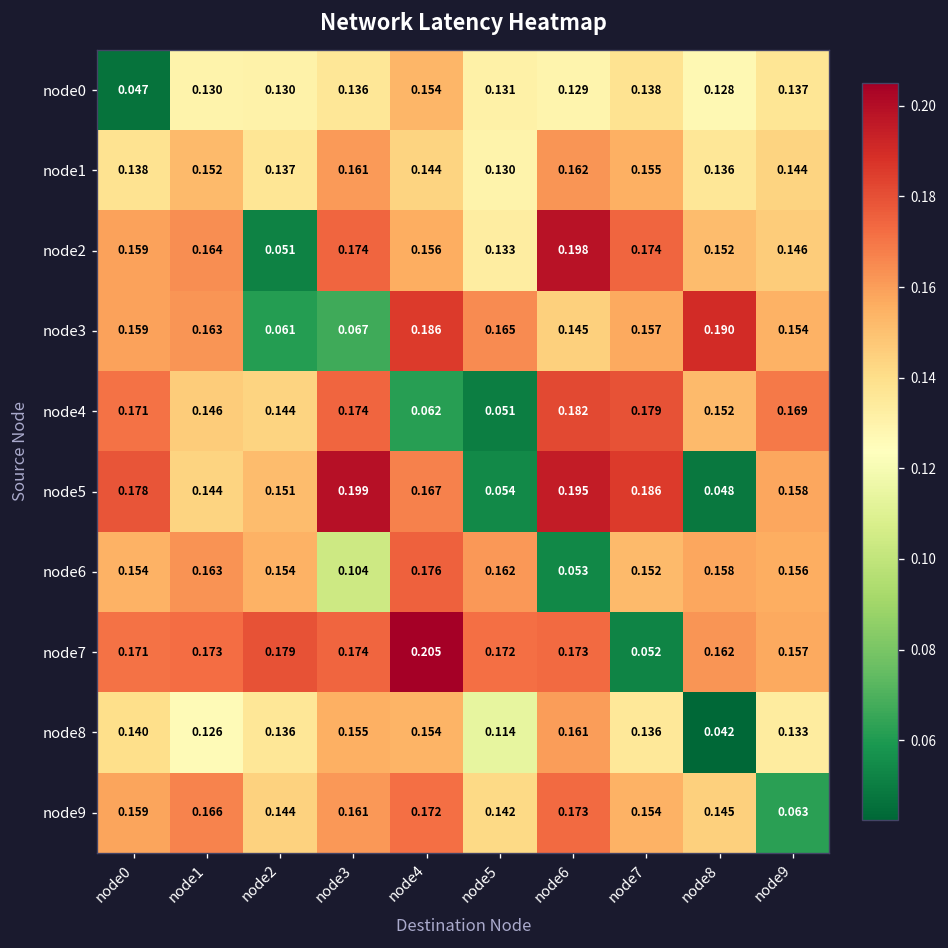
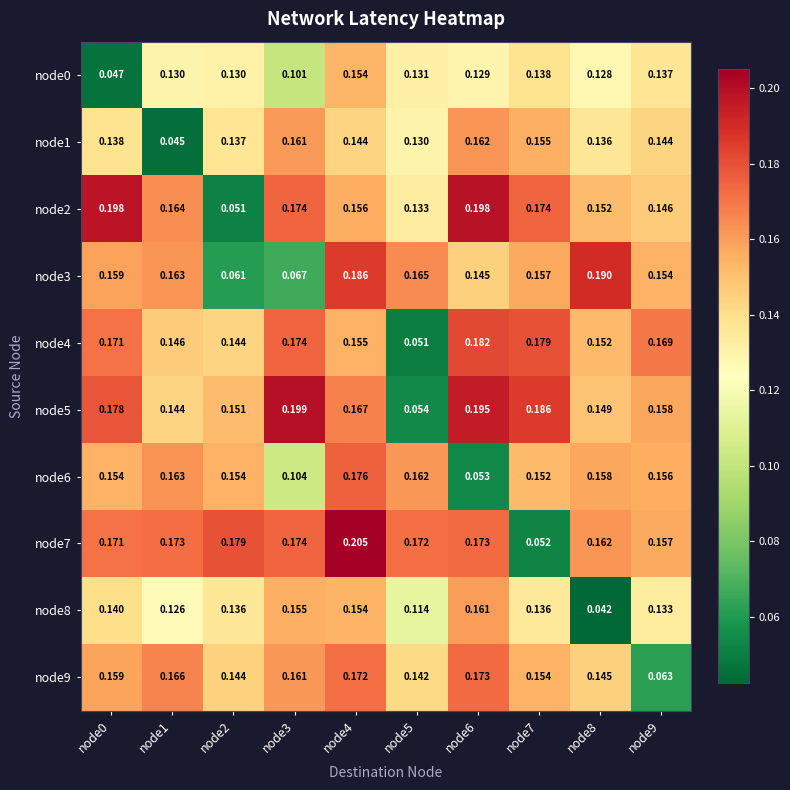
node0, node3: 0.136 -> 0.101
node1, node1: 0.152 -> 0.045
node2, node0: 0.159 -> 0.198
node4, node4: 0.062 -> 0.155
node5, node8: 0.048 -> 0.149
